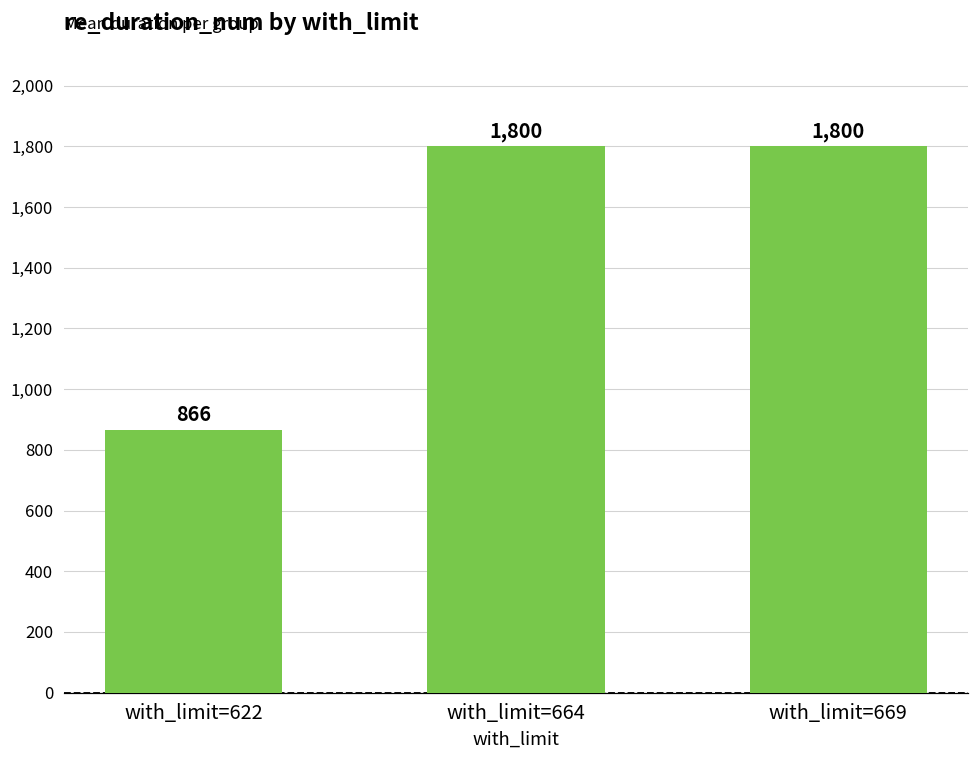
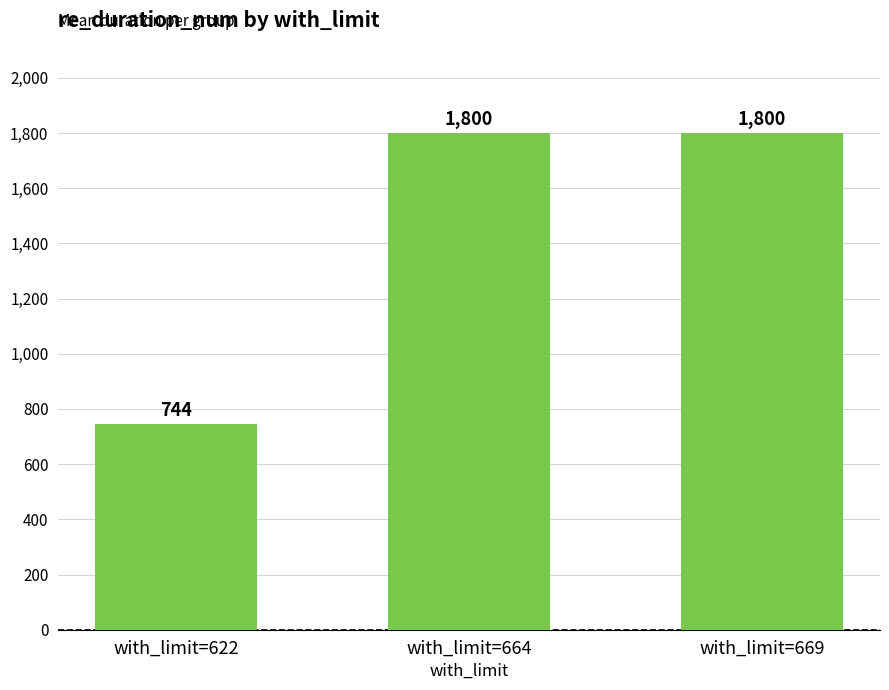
with_limit=622: 866 -> 744
